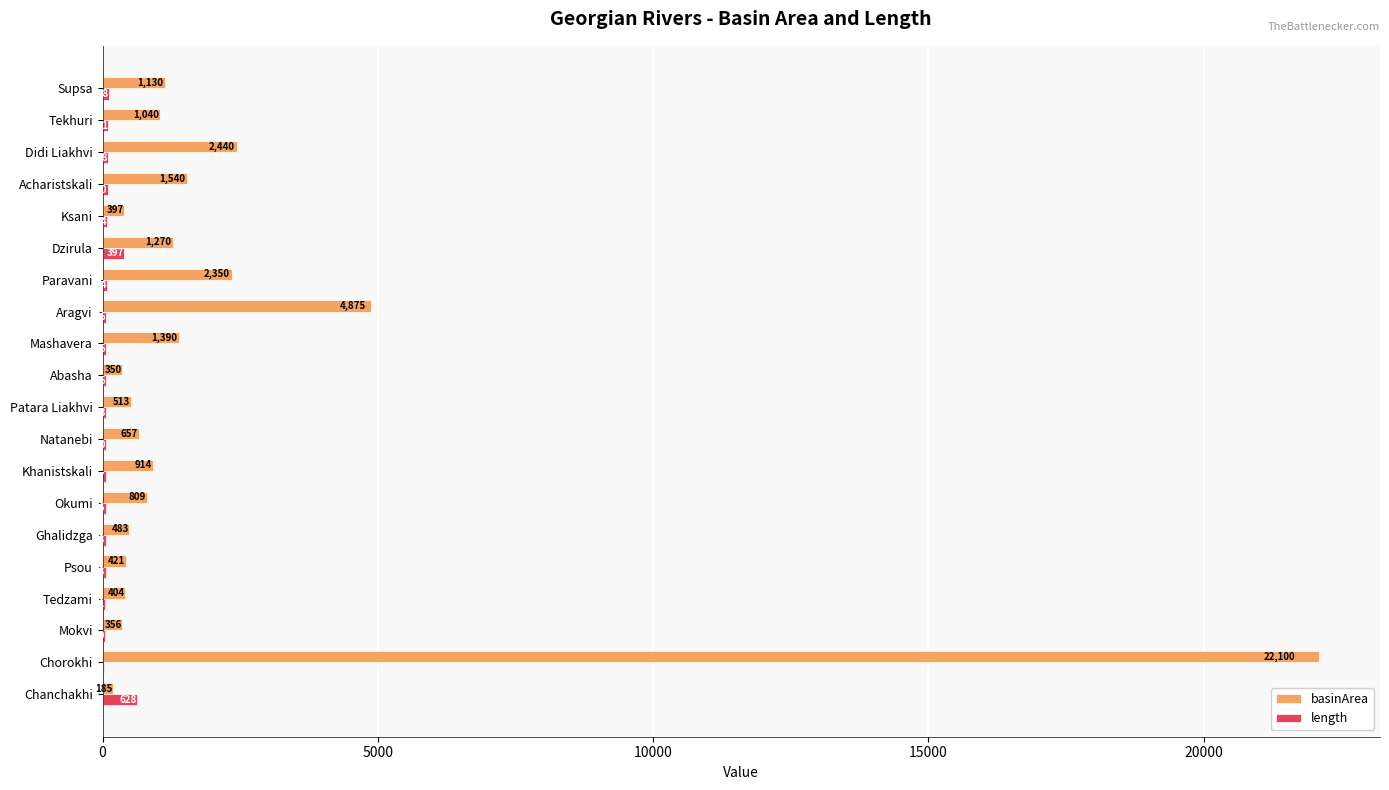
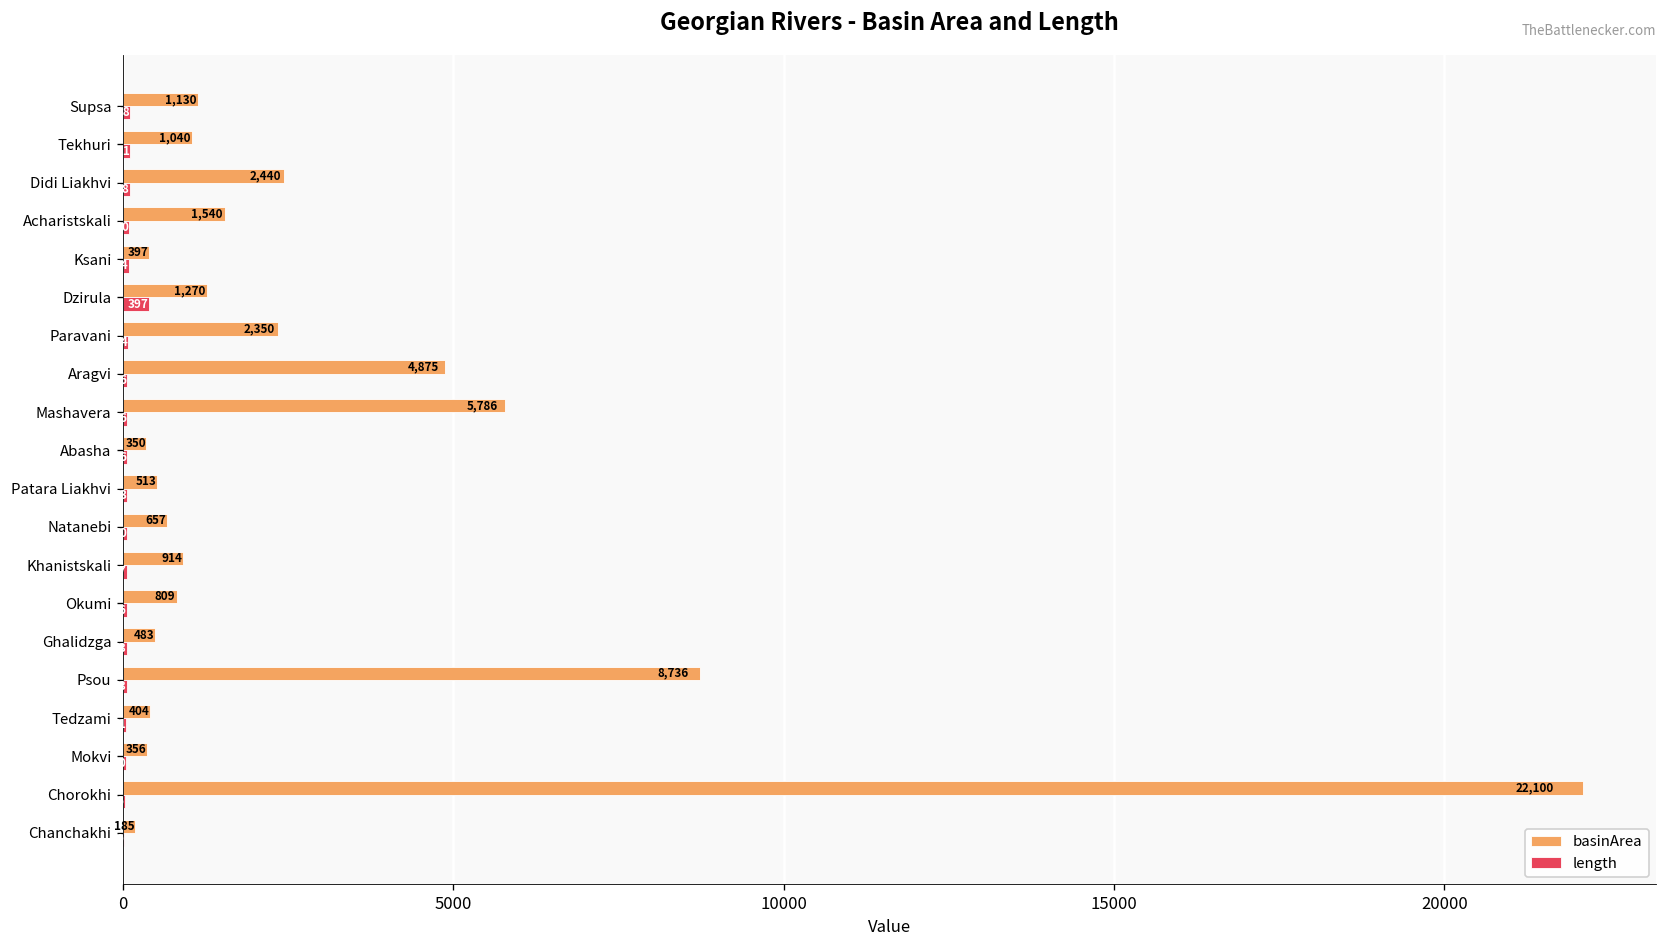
basinArea, Mashavera: 1,390 -> 5,786
basinArea, Psou: 421 -> 8,736
length, Chanchakhi: 600 -> 0
